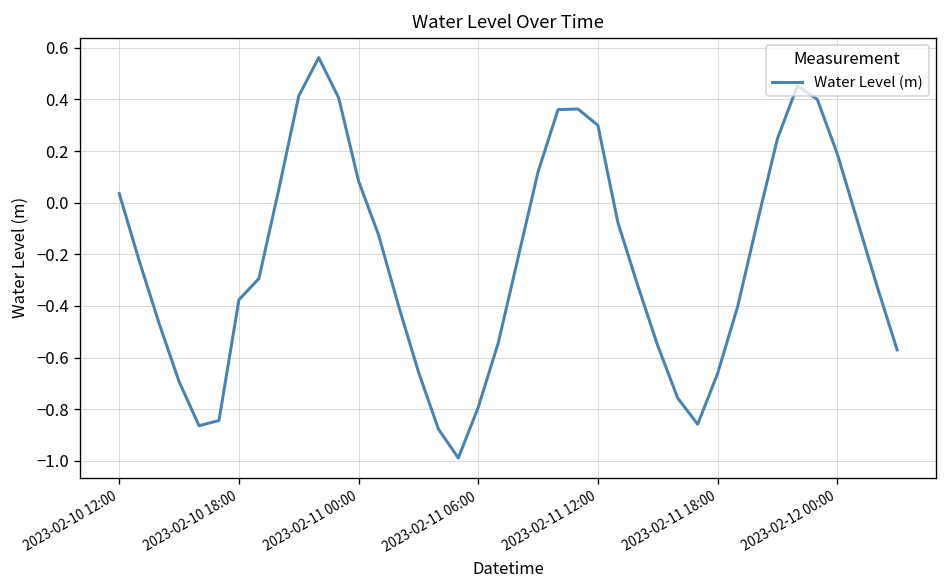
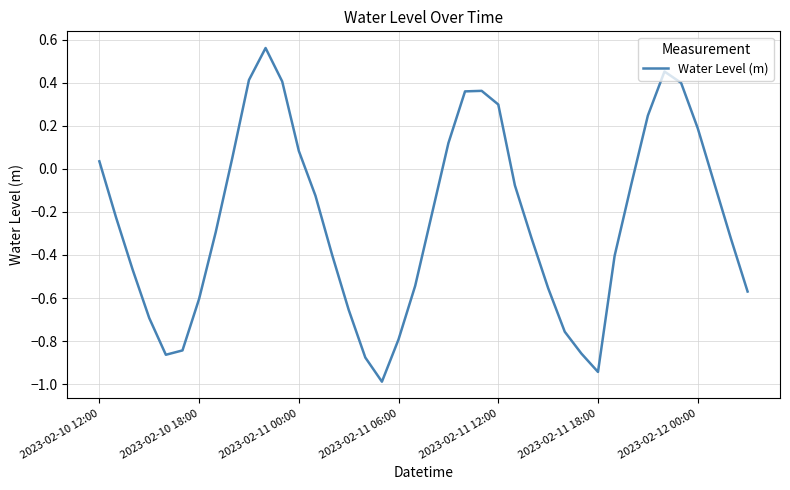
2023-02-10 18:00: -0.38 -> -0.60
2023-02-11 18:00: -0.66 -> -0.94
